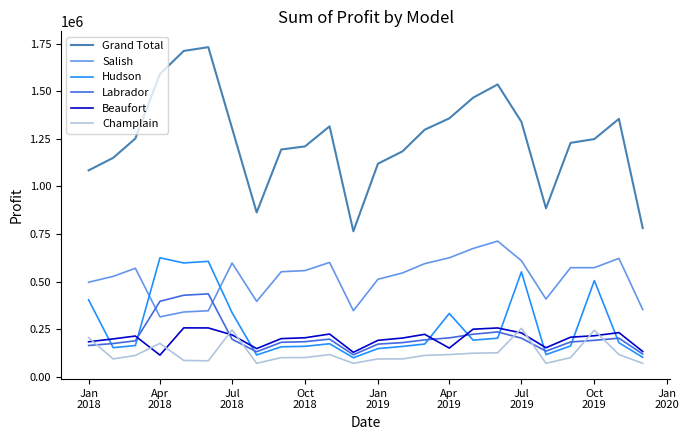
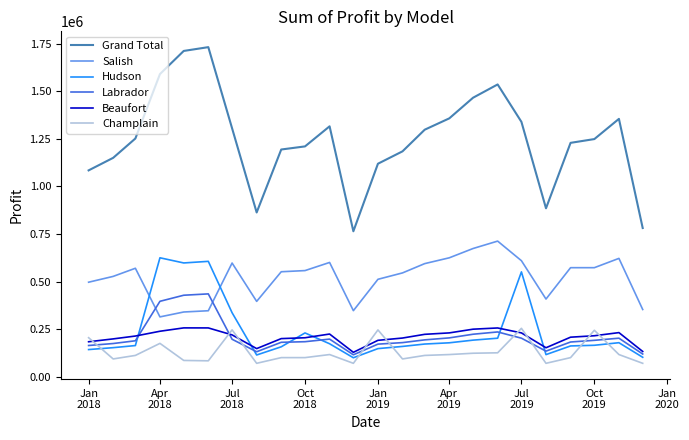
Hudson, Jan 2018: 400000 -> 140000
Beaufort, Apr 2018: 110000 -> 240000
Hudson, Oct 2018: 160000 -> 230000
Champlain, Jan 2019: 90000 -> 250000
Hudson, Apr 2019: 330000 -> 180000
Beaufort, Apr 2019: 150000 -> 230000
Hudson, Oct 2019: 510000 -> 170000
